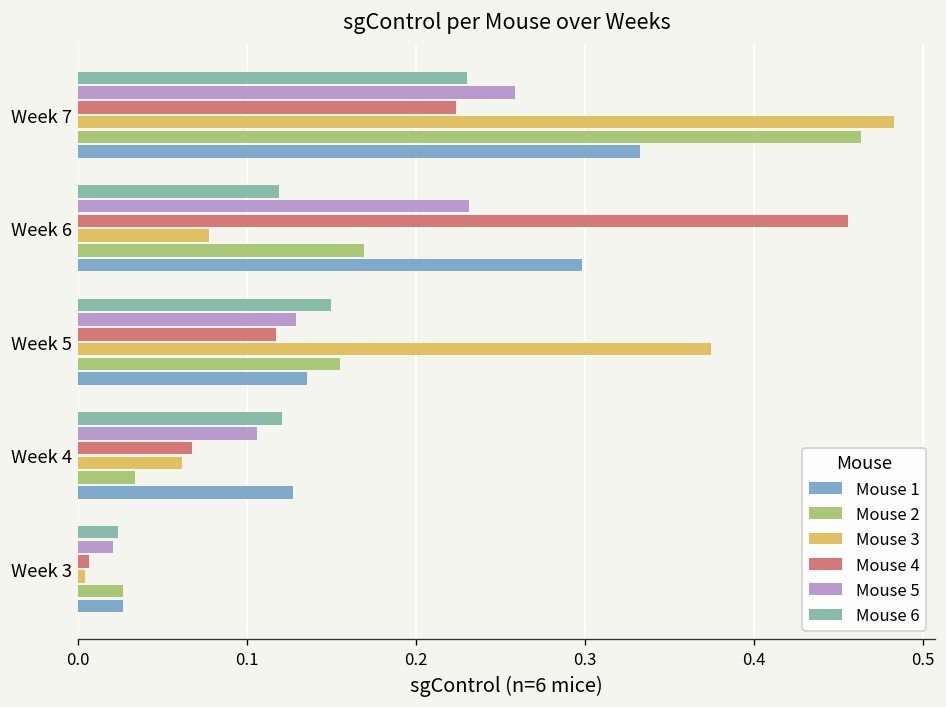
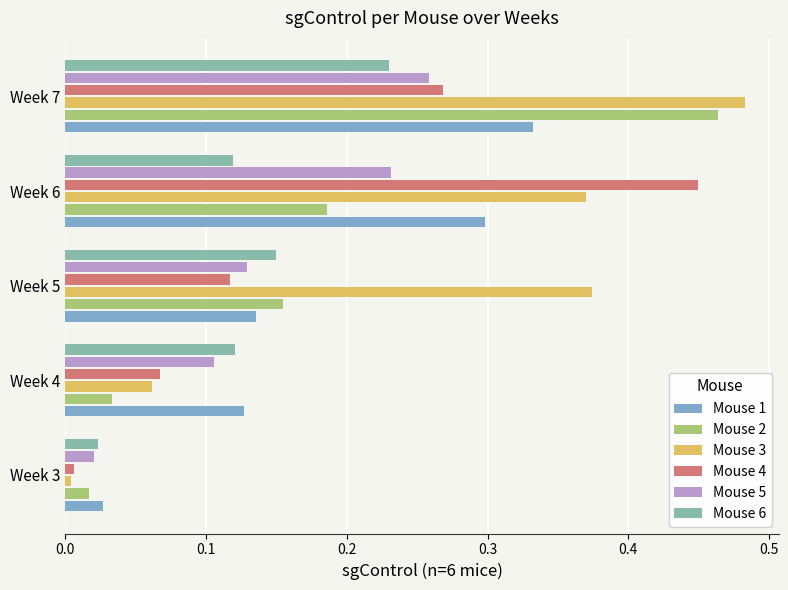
Mouse 4, Week 7: 0.224 -> 0.268
Mouse 4, Week 6: 0.456 -> 0.450
Mouse 3, Week 6: 0.077 -> 0.370
Mouse 2, Week 6: 0.169 -> 0.186
Mouse 2, Week 3: 0.026 -> 0.017
